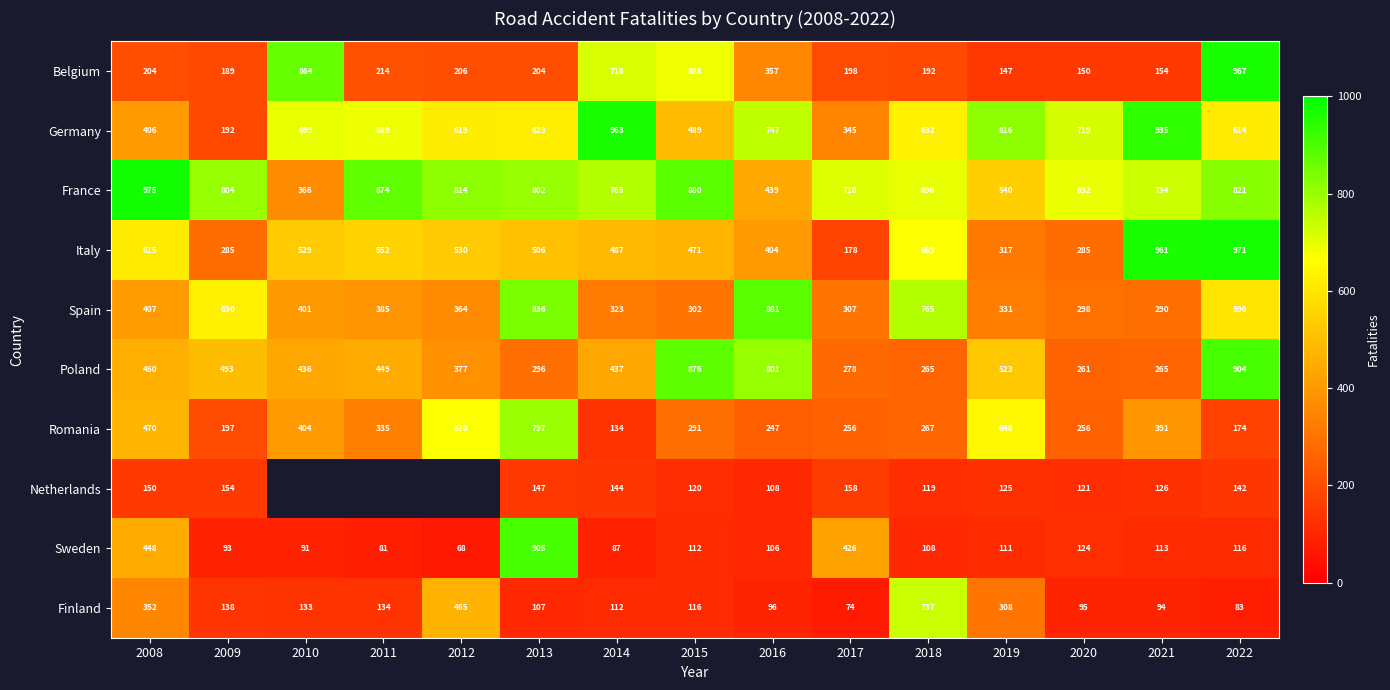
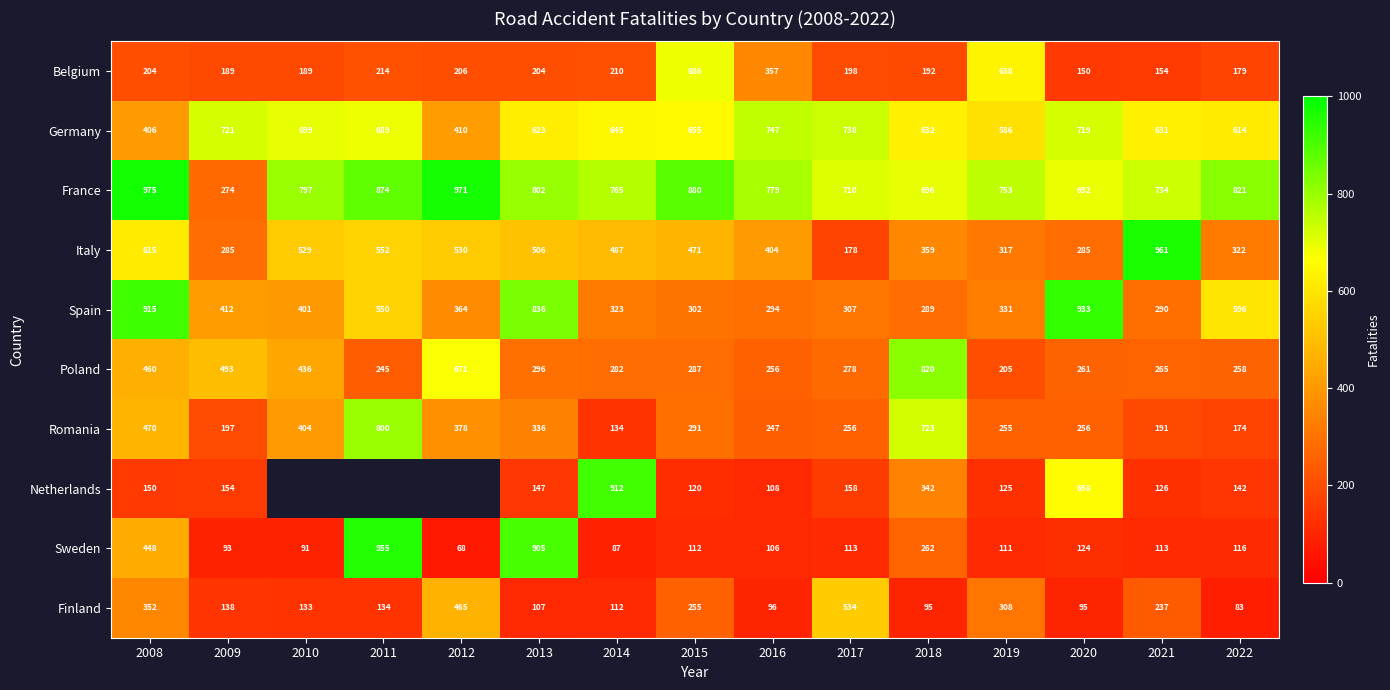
Belgium, 2010: 864 -> 189
Belgium, 2014: 716 -> 210
Belgium, 2019: 147 -> 638
Belgium, 2022: 967 -> 179
Germany, 2009: 192 -> 721
Germany, 2012: 619 -> 410
Germany, 2014: 963 -> 645
Germany, 2015: 489 -> 655
Germany, 2017: 345 -> 738
Germany, 2019: 816 -> 586
Germany, 2021: 935 -> 631
France, 2009: 804 -> 274
France, 2010: 366 -> 797
France, 2012: 814 -> 971
France, 2016: 439 -> 779
France, 2019: 540 -> 753
Italy, 2018: 669 -> 359
Italy, 2022: 971 -> 322
Spain, 2008: 407 -> 915
Spain, 2009: 630 -> 412
Spain, 2011: 385 -> 550
Spain, 2016: 881 -> 294
Spain, 2018: 765 -> 289
Spain, 2020: 298 -> 933
Poland, 2011: 449 -> 245
Poland, 2012: 377 -> 671
Poland, 2014: 437 -> 282
Poland, 2015: 876 -> 287
Poland, 2016: 801 -> 256
Poland, 2018: 265 -> 820
Poland, 2019: 523 -> 205
Poland, 2022: 904 -> 258
Romania, 2011: 335 -> 800
Romania, 2012: 670 -> 378
Romania, 2013: 797 -> 336
Romania, 2018: 267 -> 723
Romania, 2019: 648 -> 255
Romania, 2021: 391 -> 191
Netherlands, 2014: 144 -> 912
Netherlands, 2018: 119 -> 342
Netherlands, 2020: 121 -> 658
Sweden, 2011: 81 -> 955
Sweden, 2017: 426 -> 113
Sweden, 2018: 108 -> 262
Finland, 2015: 116 -> 255
Finland, 2017: 74 -> 534
Finland, 2018: 737 -> 95
Finland, 2021: 94 -> 237
